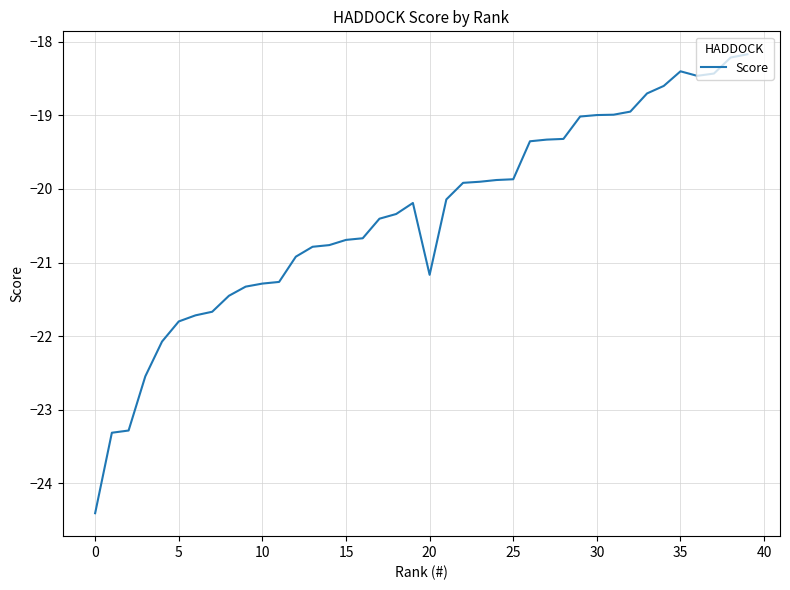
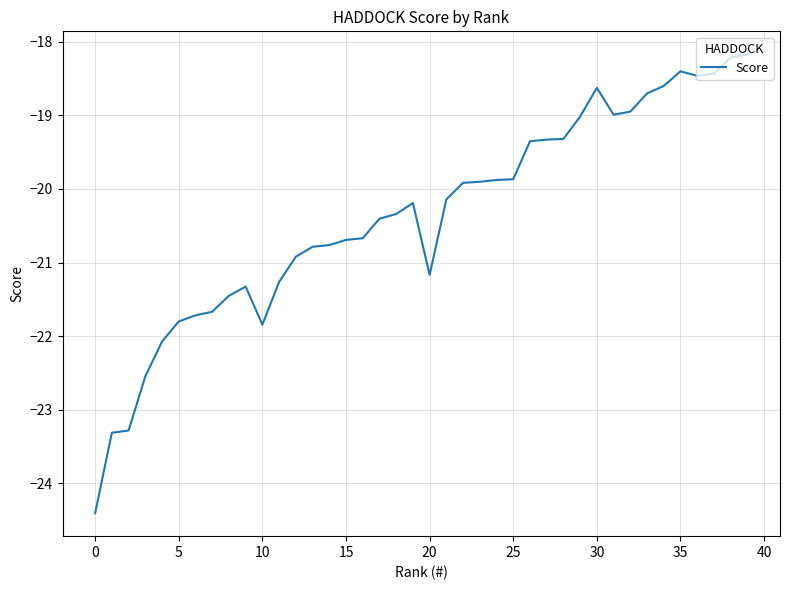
10: -21.3 -> -21.8
30: -19.0 -> -18.6
